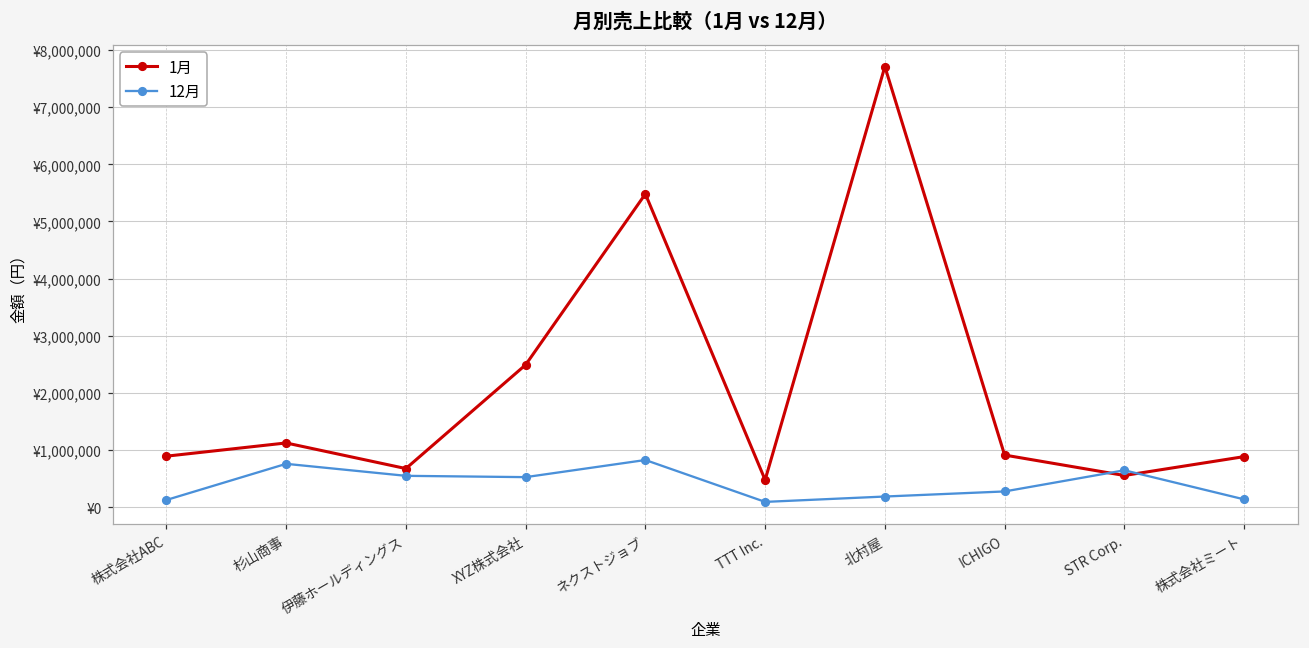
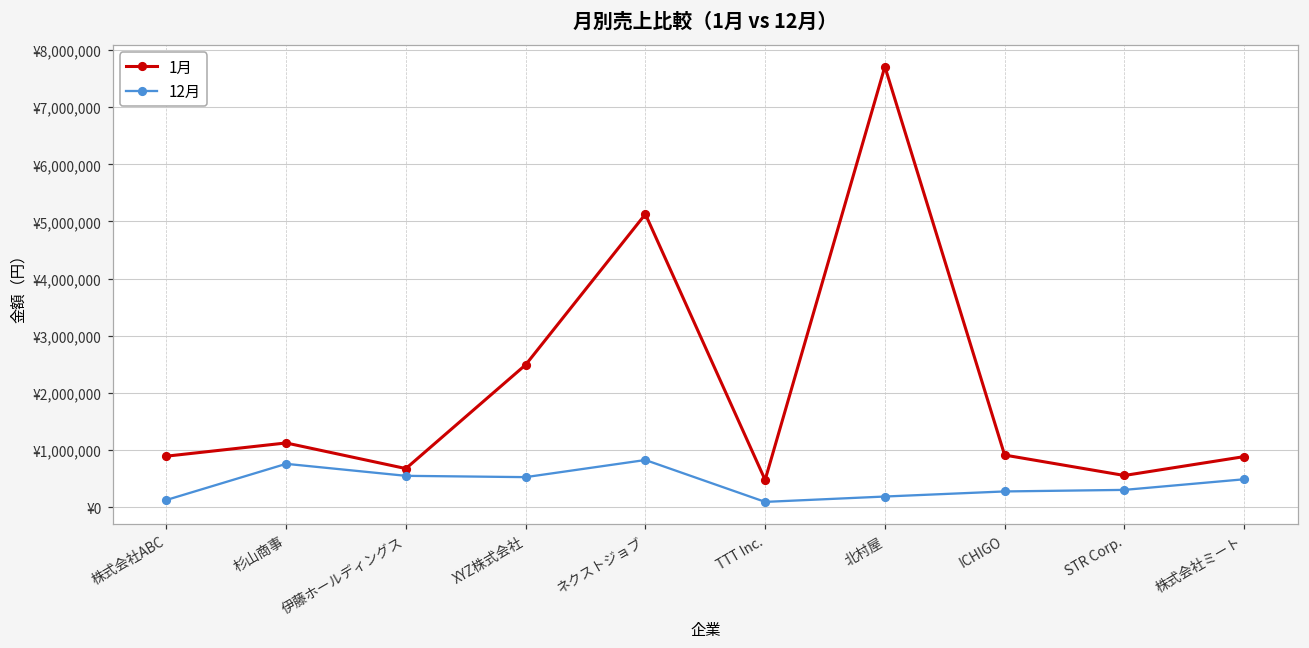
1月, ネクストジョブ: ¥5,500,000 -> ¥5,100,000
12月, STR Corp.: ¥600,000 -> ¥300,000
12月, 株式会社ミート: ¥100,000 -> ¥500,000
